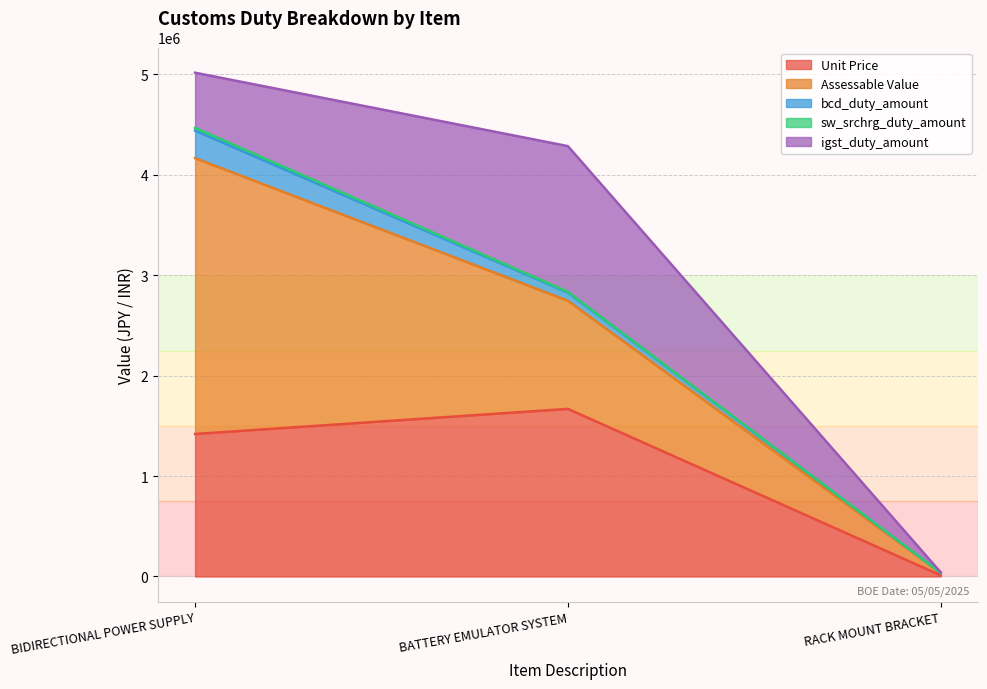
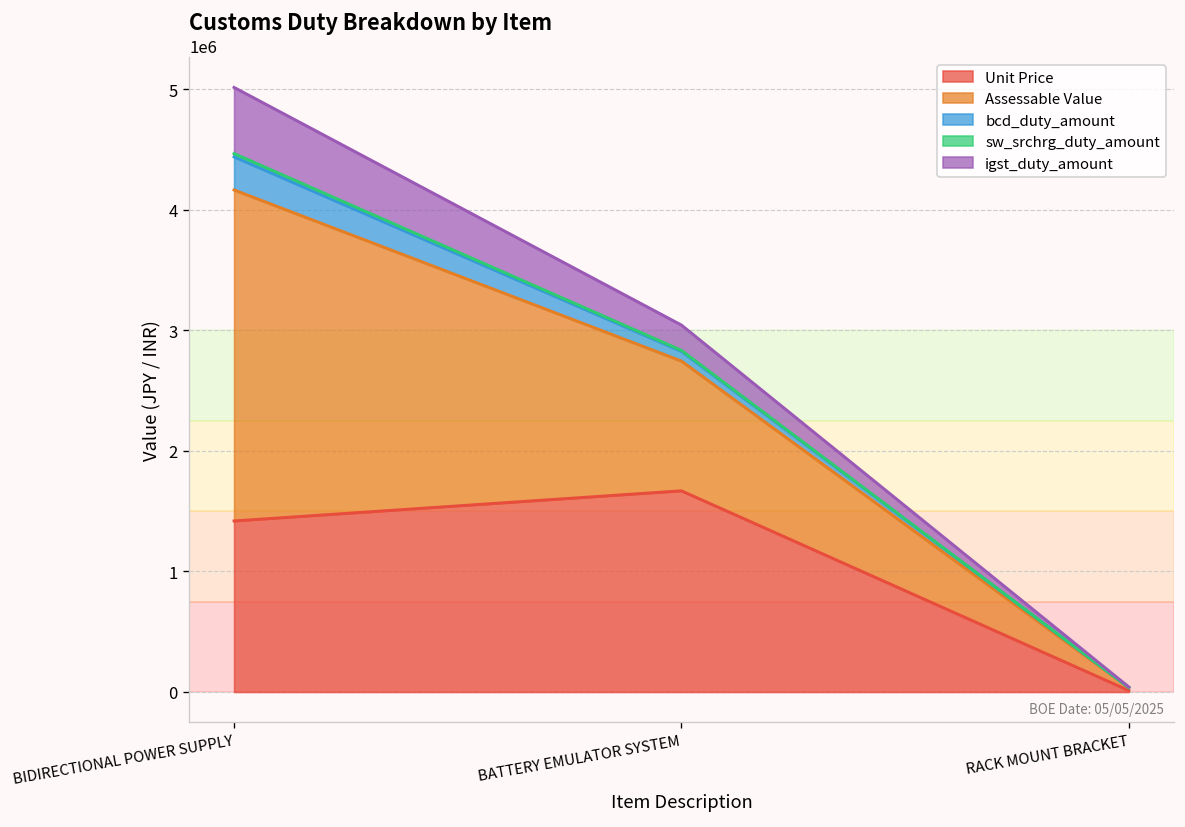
igst_duty_amount, BATTERY EMULATOR SYSTEM: 1450000 -> 210000
